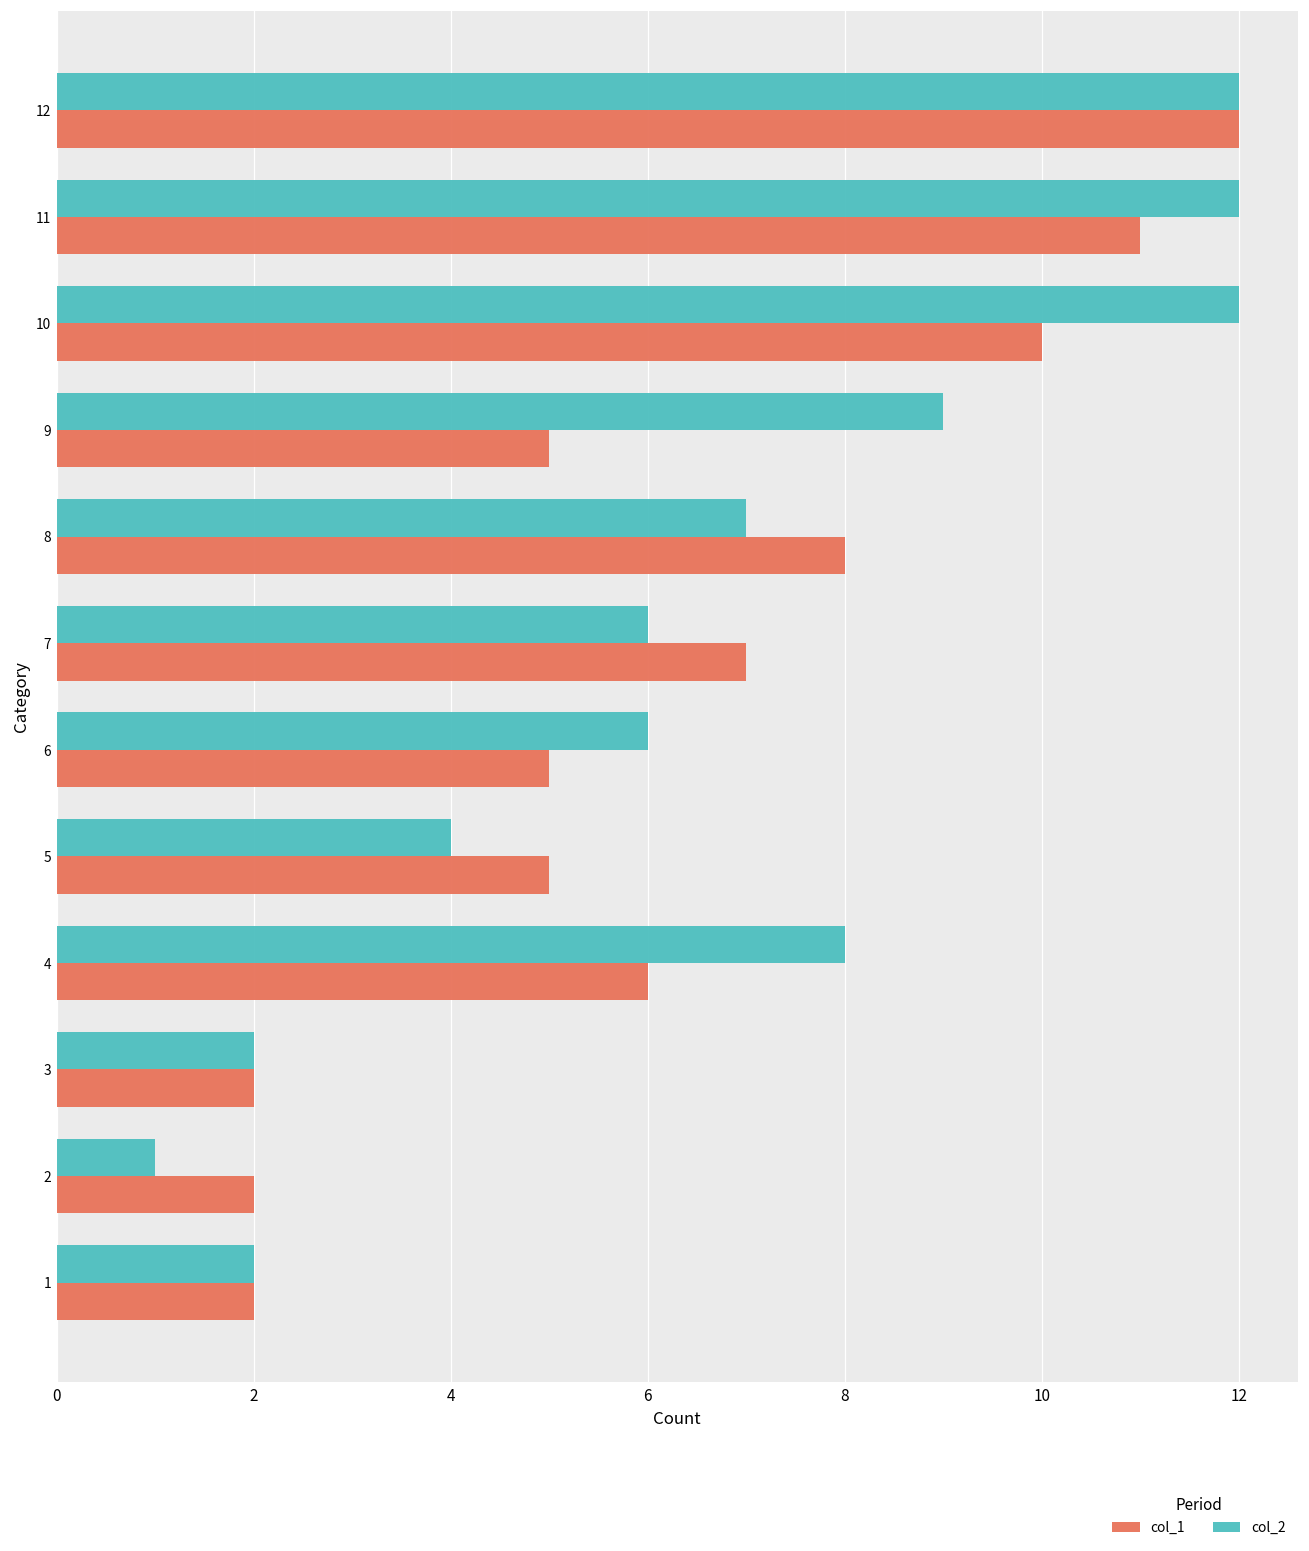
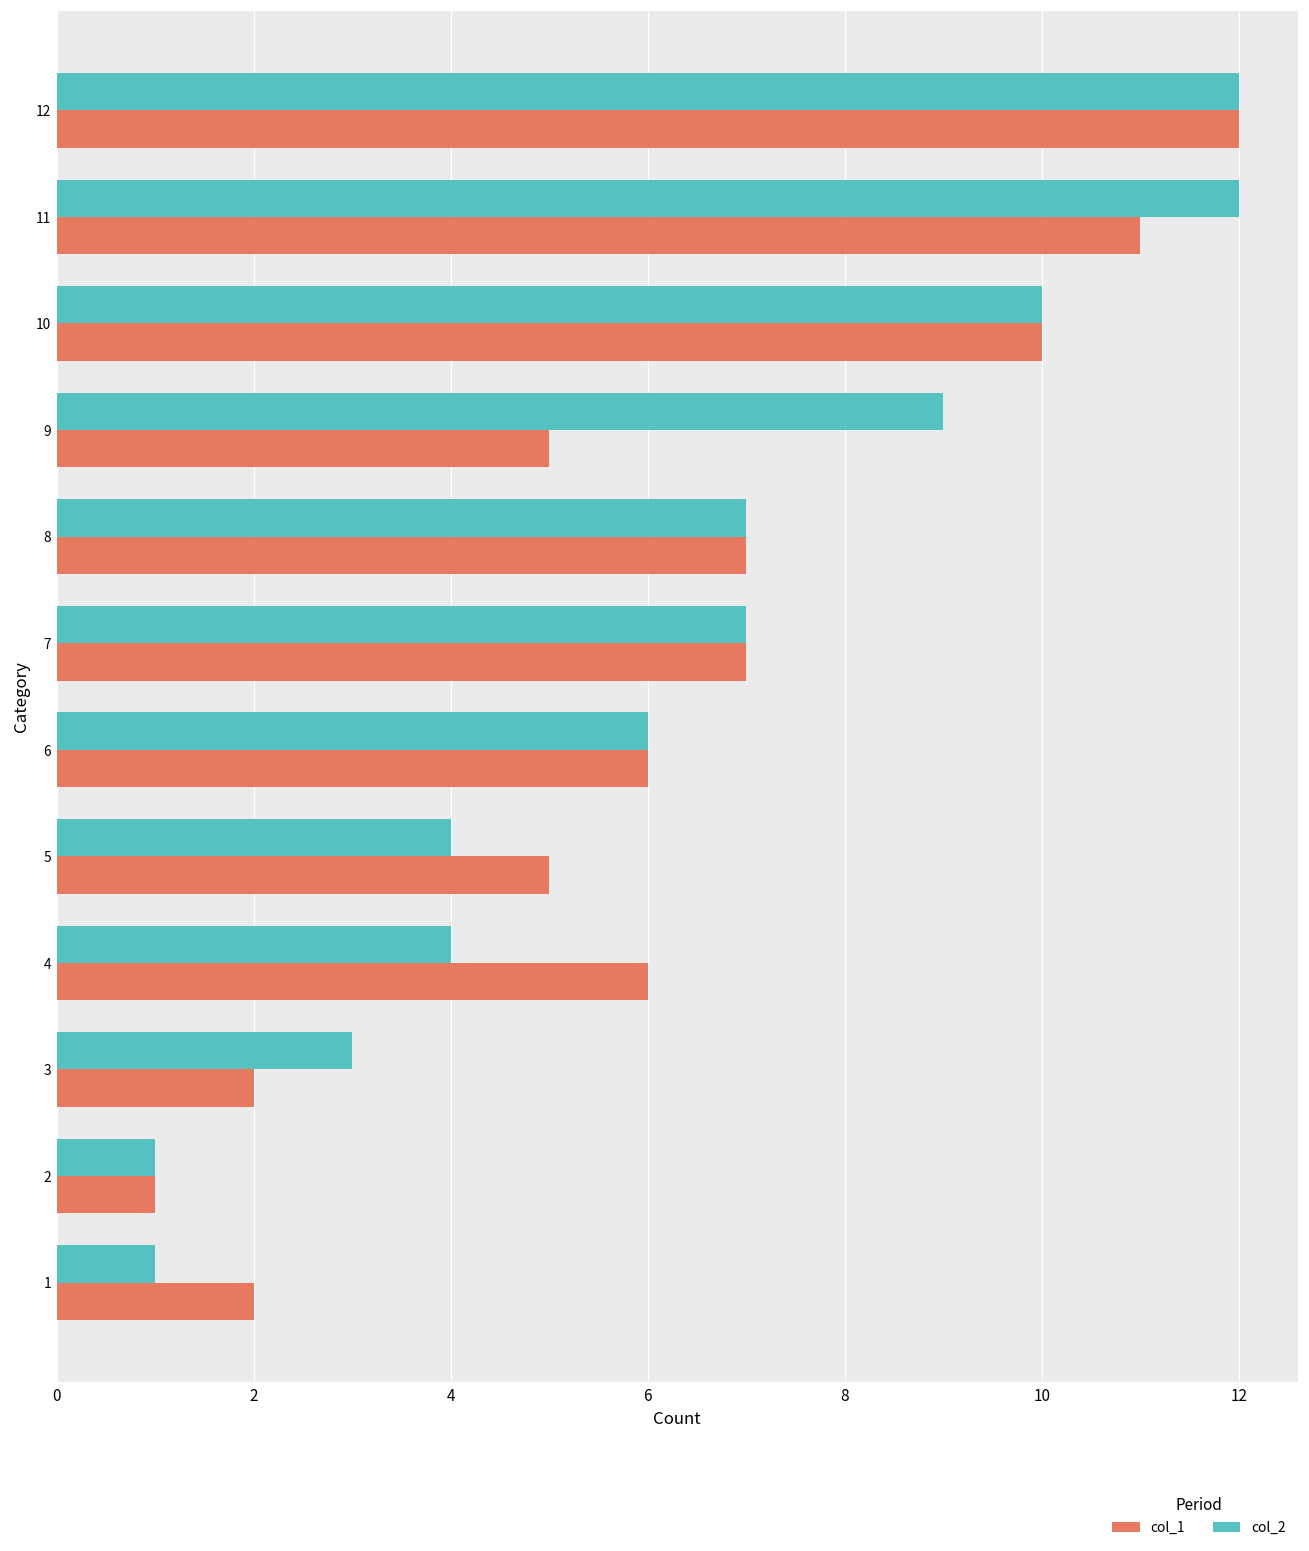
col_2, 10: 12 -> 10
col_1, 8: 8 -> 7
col_2, 7: 6 -> 7
col_1, 6: 5 -> 6
col_2, 4: 8 -> 4
col_2, 3: 2 -> 3
col_1, 2: 2 -> 1
col_2, 1: 2 -> 1
